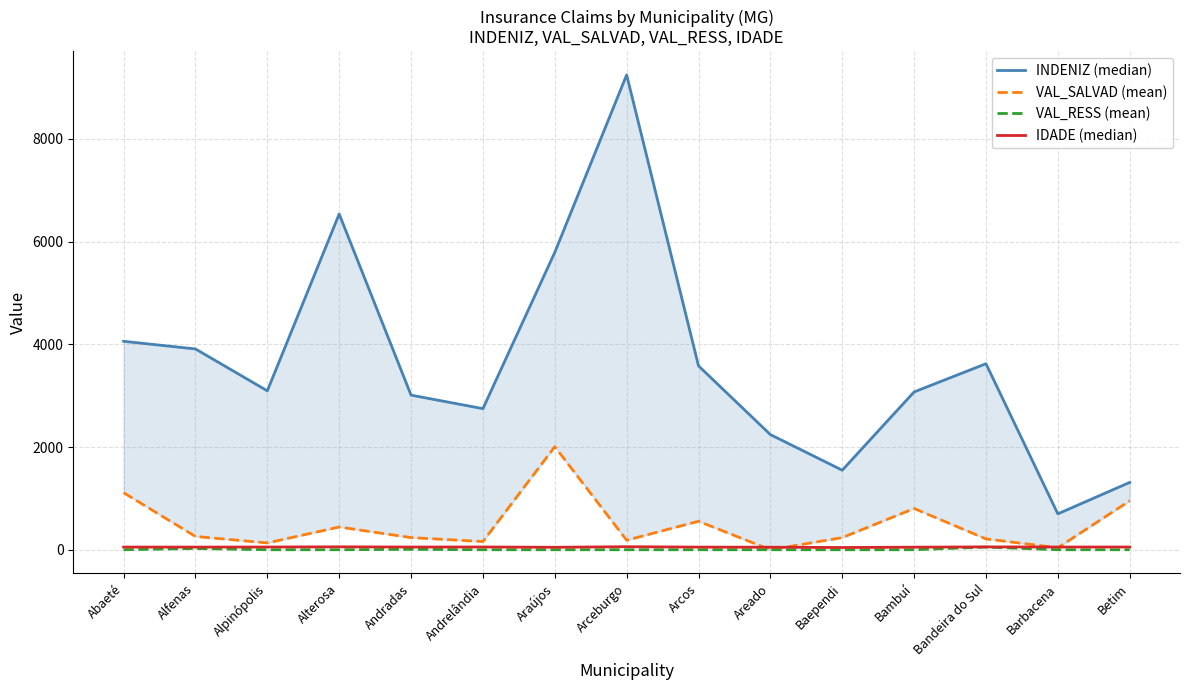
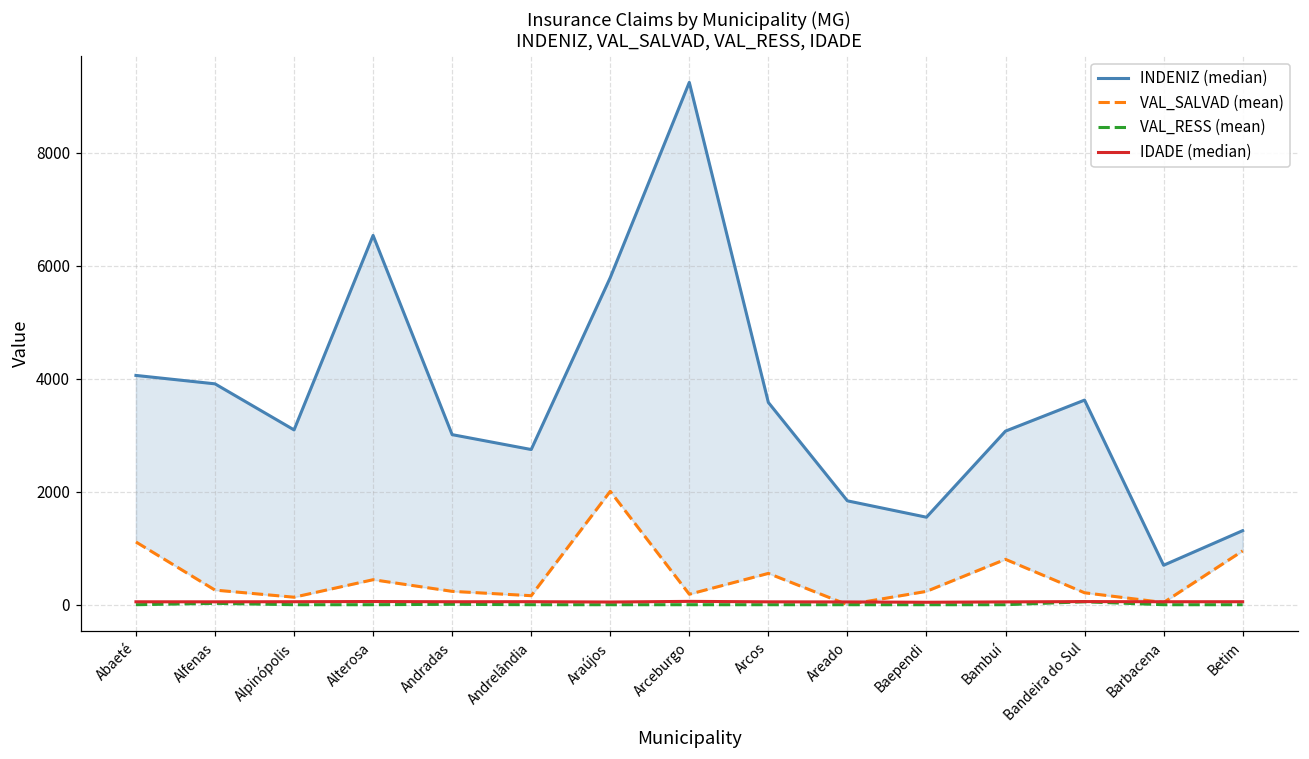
INDENIZ (median), Areado: 2200 -> 1800
